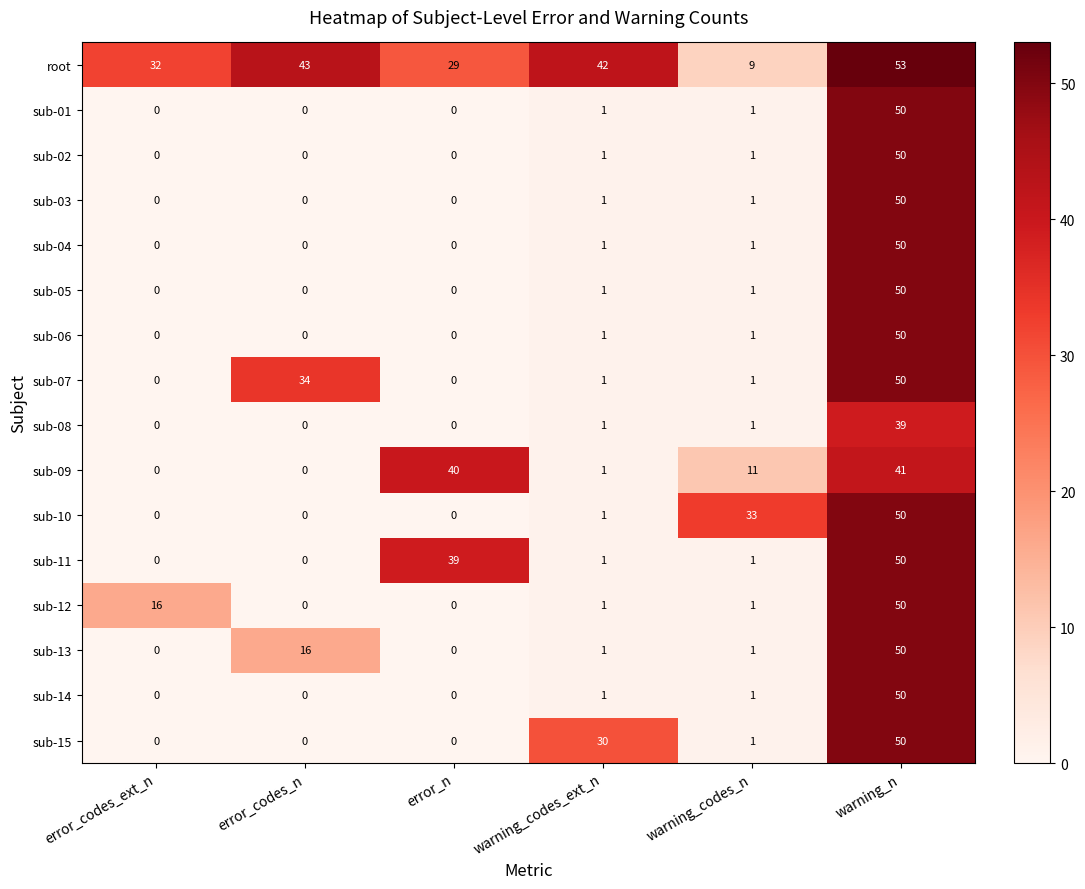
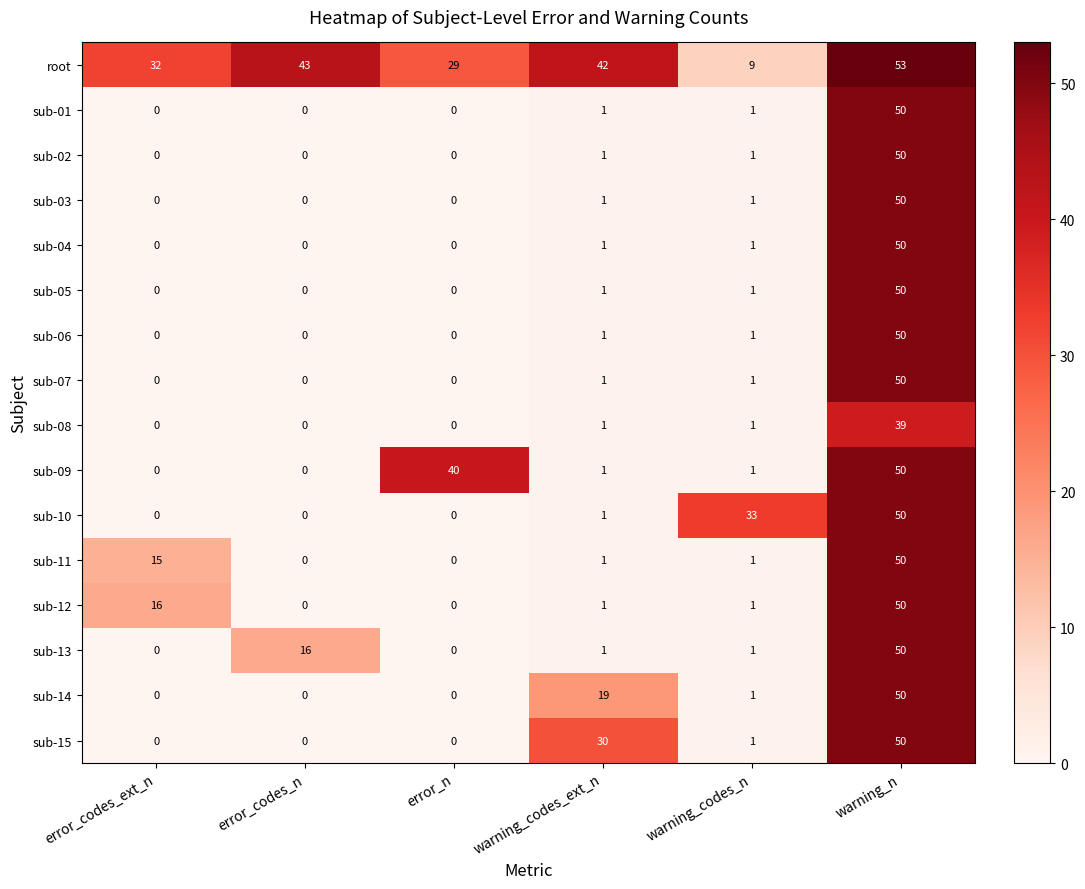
sub-07, error_codes_n: 34 -> 0
sub-09, warning_codes_n: 11 -> 1
sub-09, warning_n: 41 -> 50
sub-11, error_codes_ext_n: 0 -> 15
sub-11, error_n: 39 -> 0
sub-14, warning_codes_ext_n: 1 -> 19
